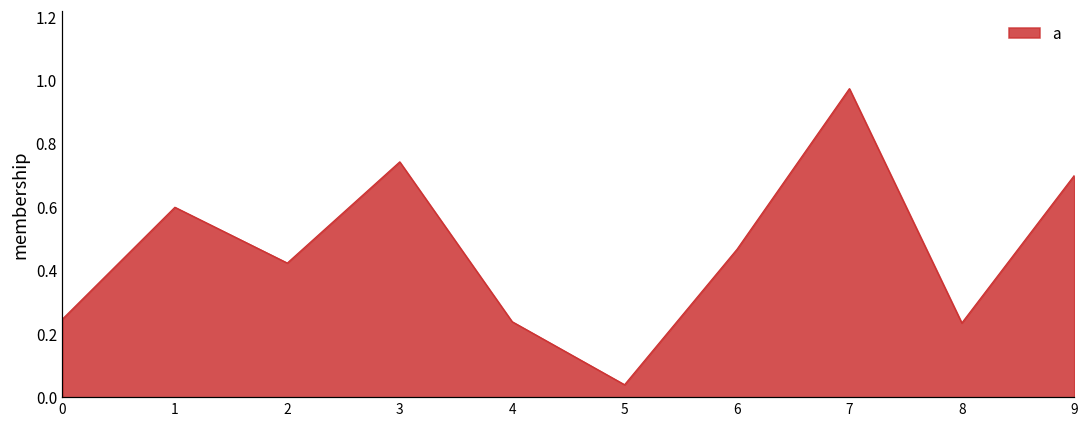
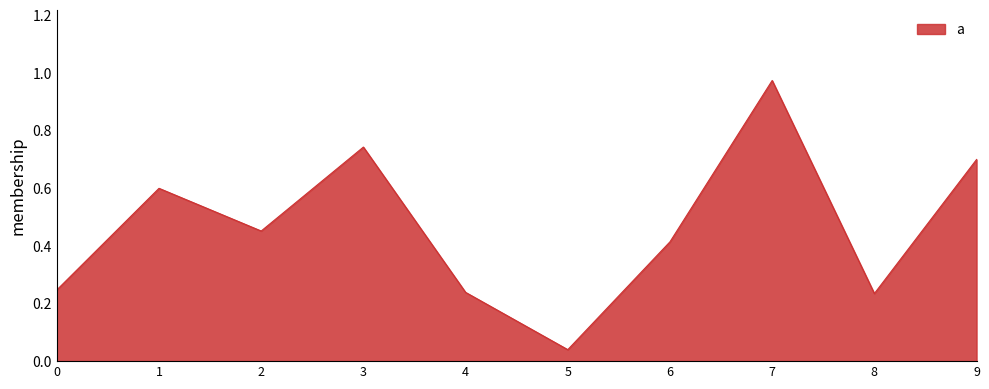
2: 0.42 -> 0.45
6: 0.47 -> 0.41
